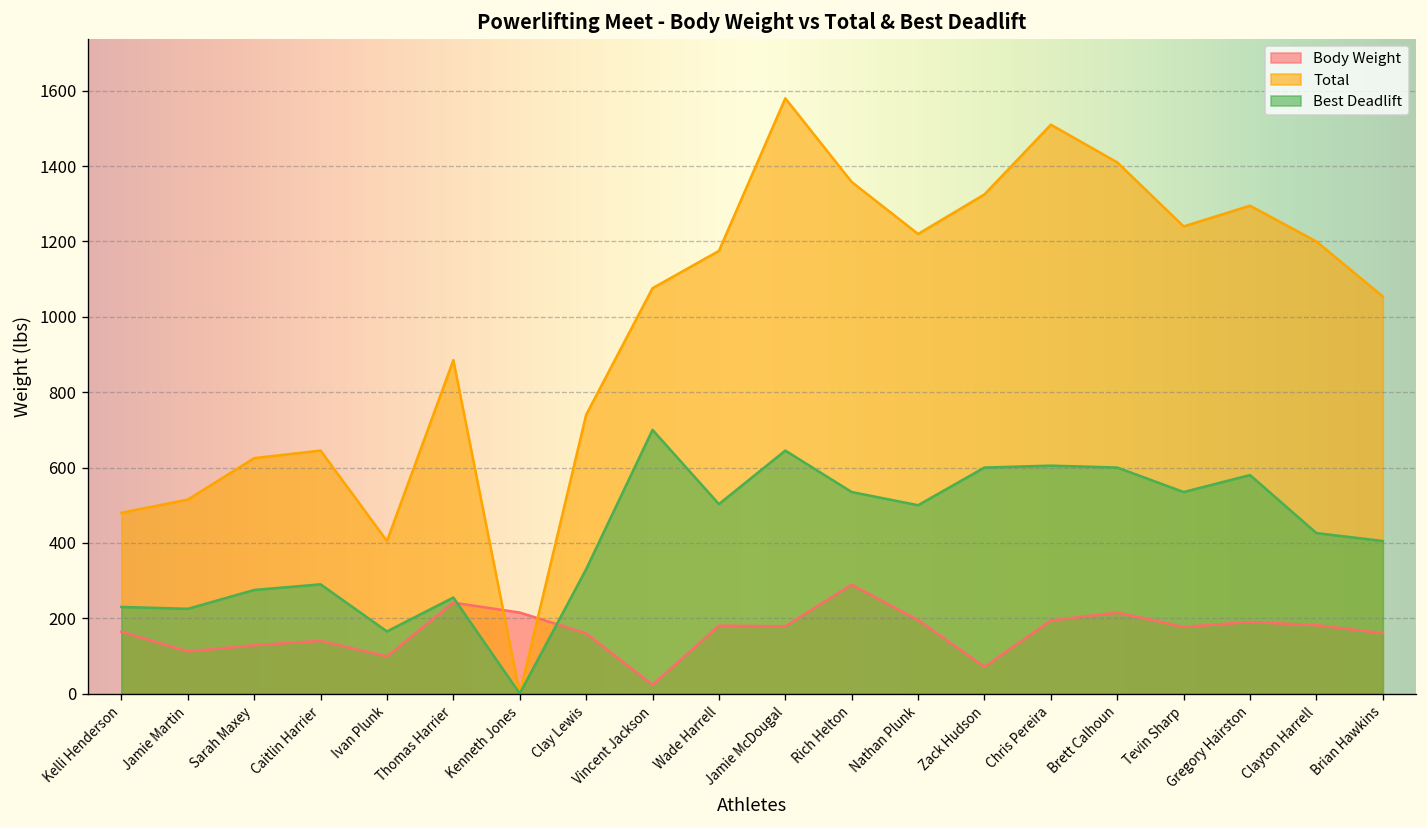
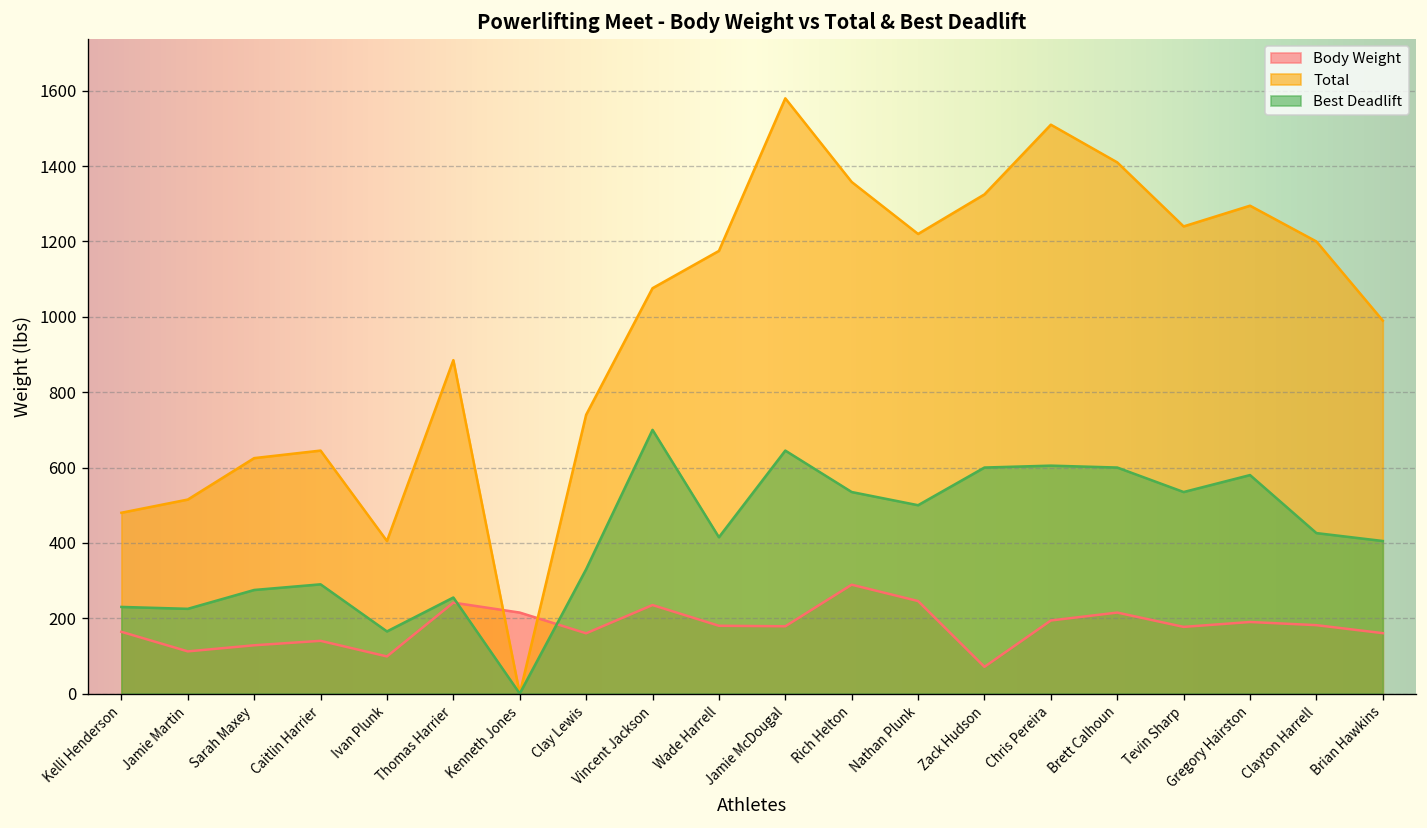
Body Weight, Vincent Jackson: 20 -> 240
Best Deadlift, Wade Harrell: 500 -> 420
Body Weight, Nathan Plunk: 200 -> 250
Total, Brian Hawkins: 1050 -> 990
